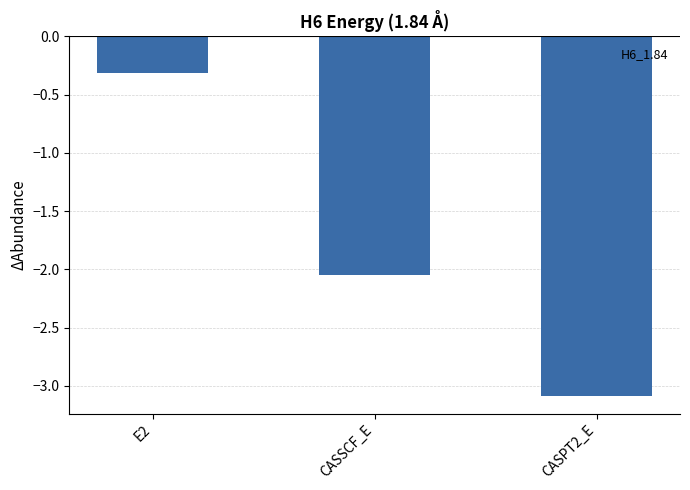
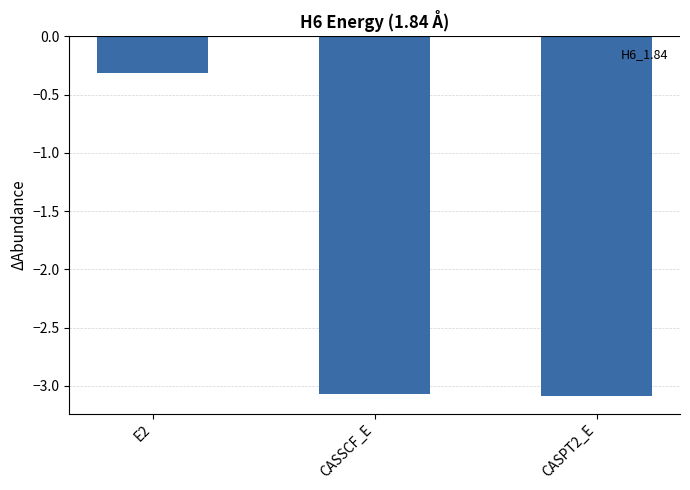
CASSCF_E: -2.04 -> -3.07
